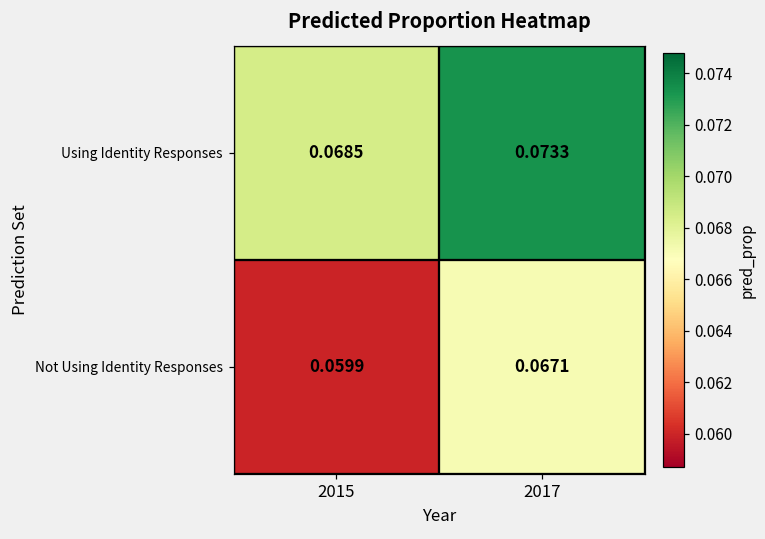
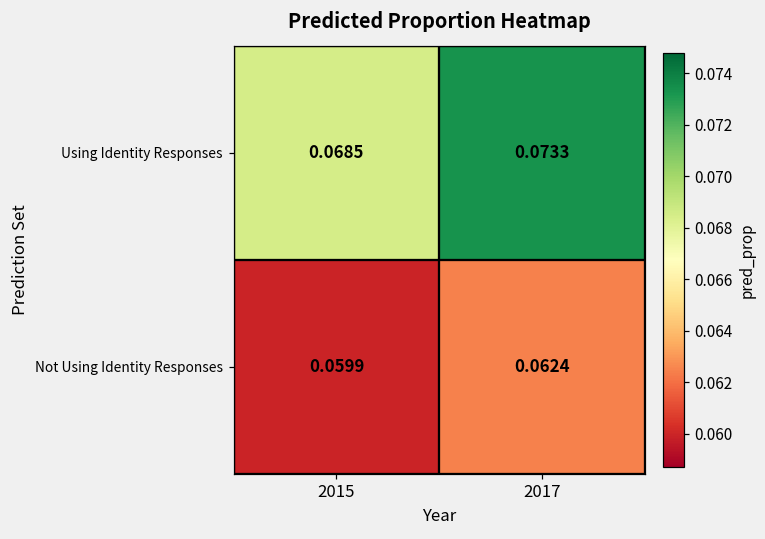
Not Using Identity Responses, 2017: 0.0671 -> 0.0624
